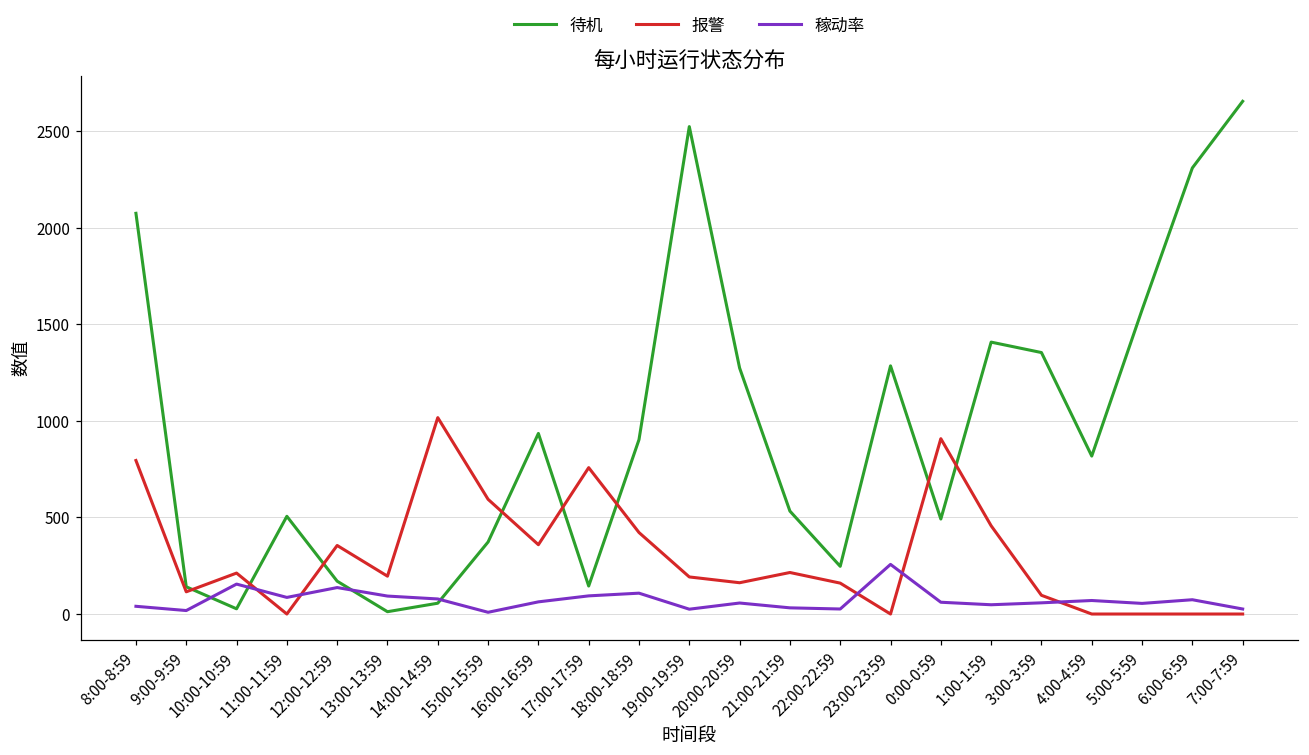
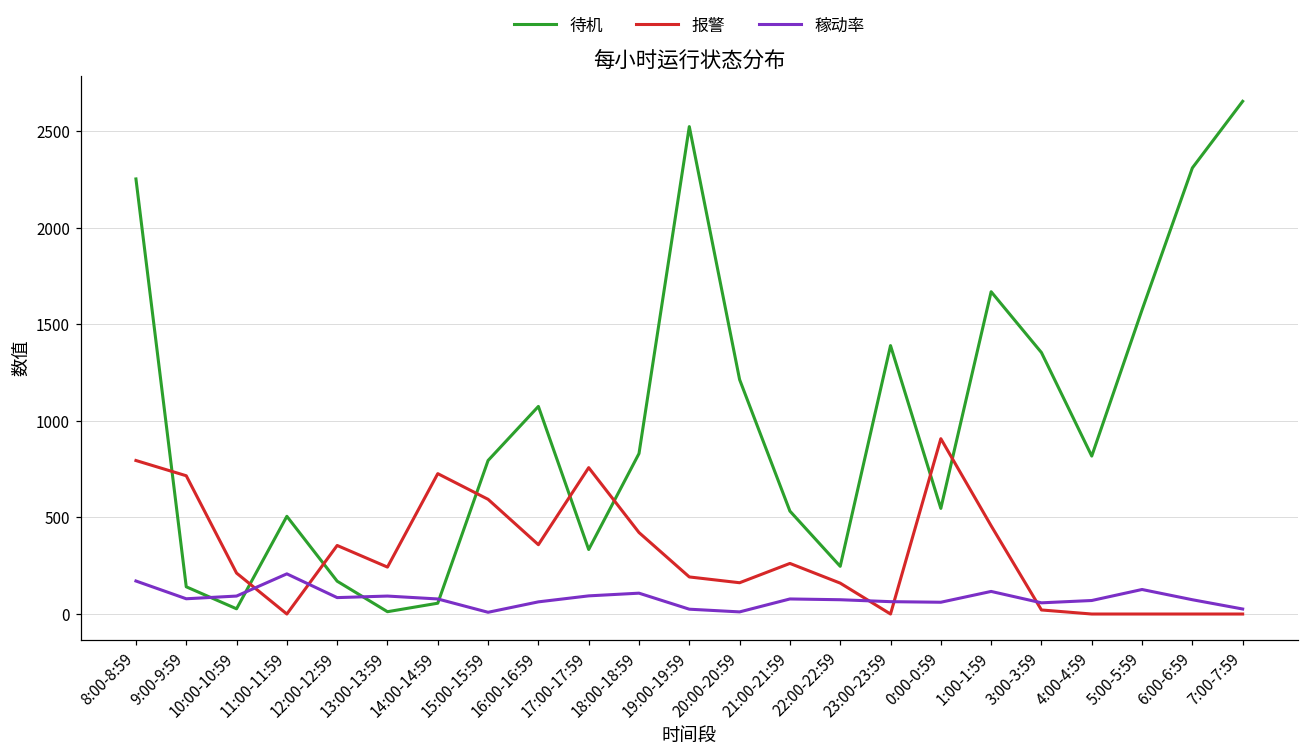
待机, 8:00-8:59: 2080 -> 2250
稼动率, 8:00-8:59: 40 -> 170
报警, 9:00-9:59: 120 -> 720
稼动率, 9:00-9:59: 20 -> 80
稼动率, 10:00-10:59: 160 -> 90
稼动率, 11:00-11:59: 90 -> 210
稼动率, 12:00-12:59: 140 -> 90
报警, 13:00-13:59: 200 -> 240
报警, 14:00-14:59: 1020 -> 730
待机, 15:00-15:59: 370 -> 800
待机, 16:00-16:59: 940 -> 1080
待机, 17:00-17:59: 150 -> 330
待机, 18:00-18:59: 900 -> 830
待机, 20:00-20:59: 1270 -> 1210
稼动率, 20:00-20:59: 60 -> 10
报警, 21:00-21:59: 220 -> 260
稼动率, 21:00-21:59: 30 -> 80
稼动率, 22:00-22:59: 30 -> 70
待机, 23:00-23:59: 1290 -> 1390
稼动率, 23:00-23:59: 260 -> 60
待机, 0:00-0:59: 490 -> 550
待机, 1:00-1:59: 1410 -> 1670
稼动率, 1:00-1:59: 50 -> 120
报警, 3:00-3:59: 100 -> 20
稼动率, 5:00-5:59: 60 -> 130
